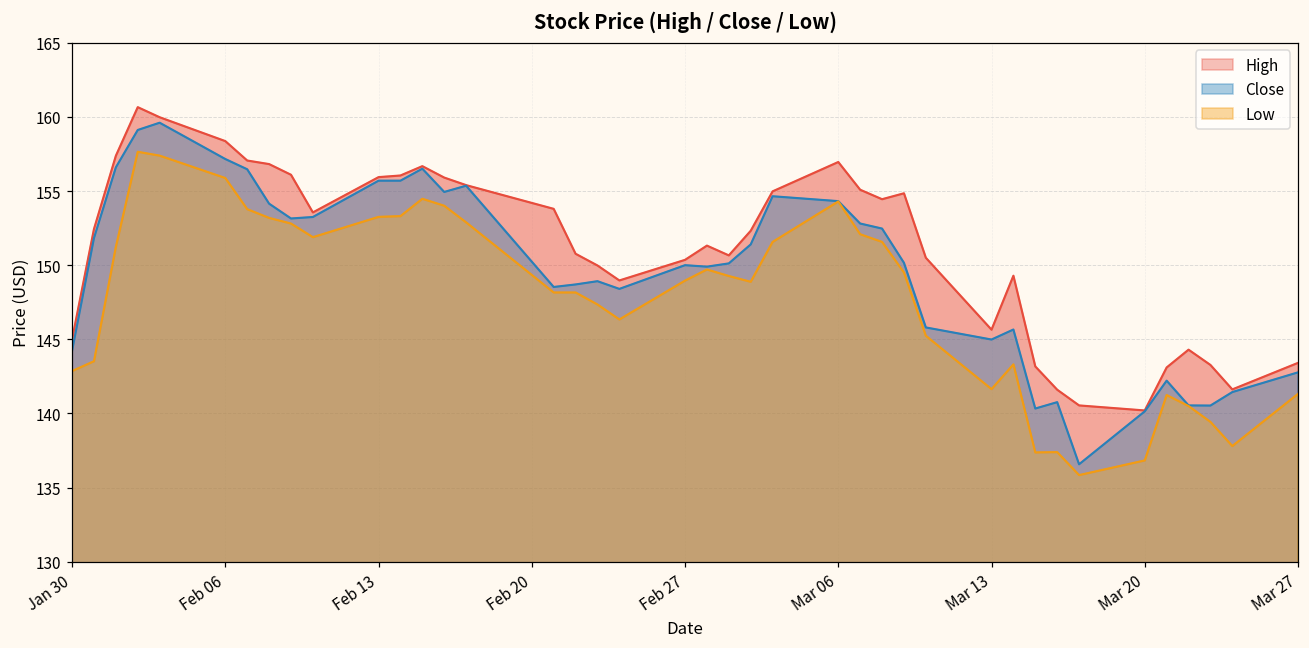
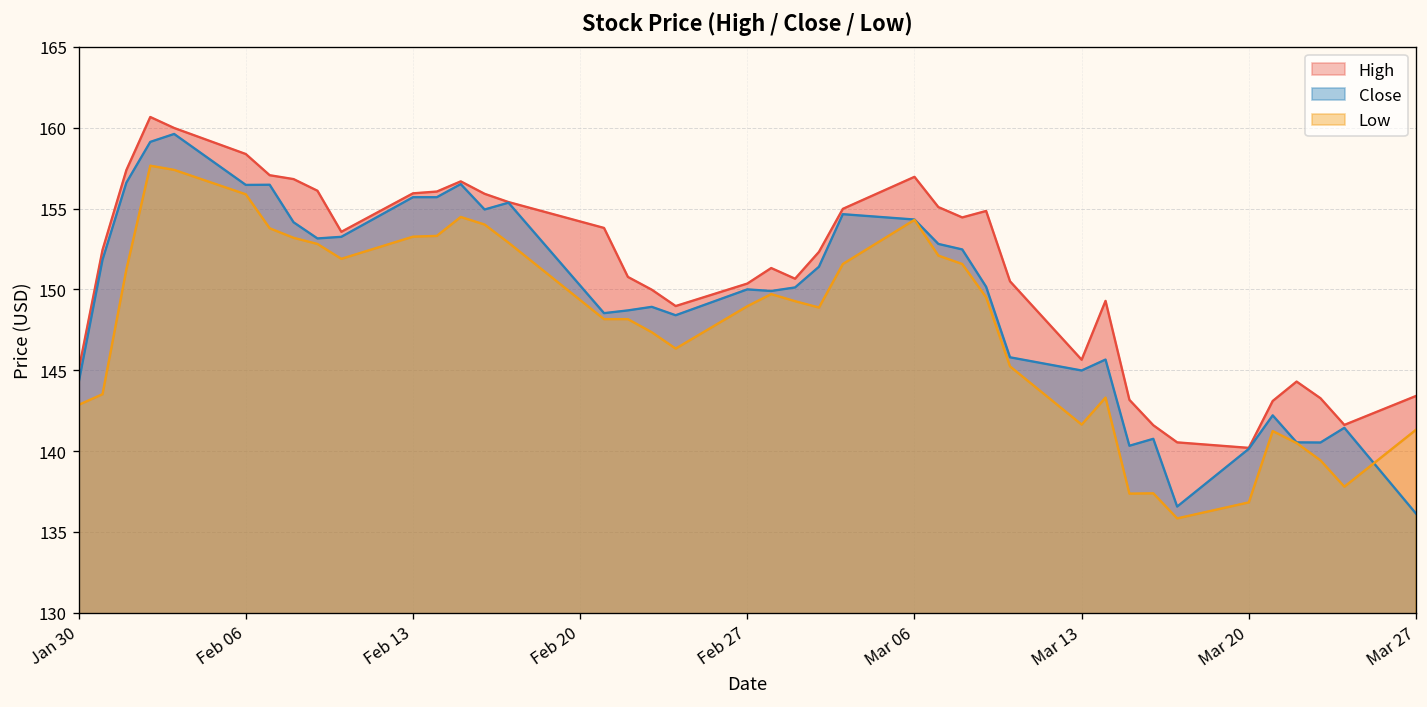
Close, Feb 06: 157.2 -> 156.5
Close, Mar 27: 142.8 -> 136.1
